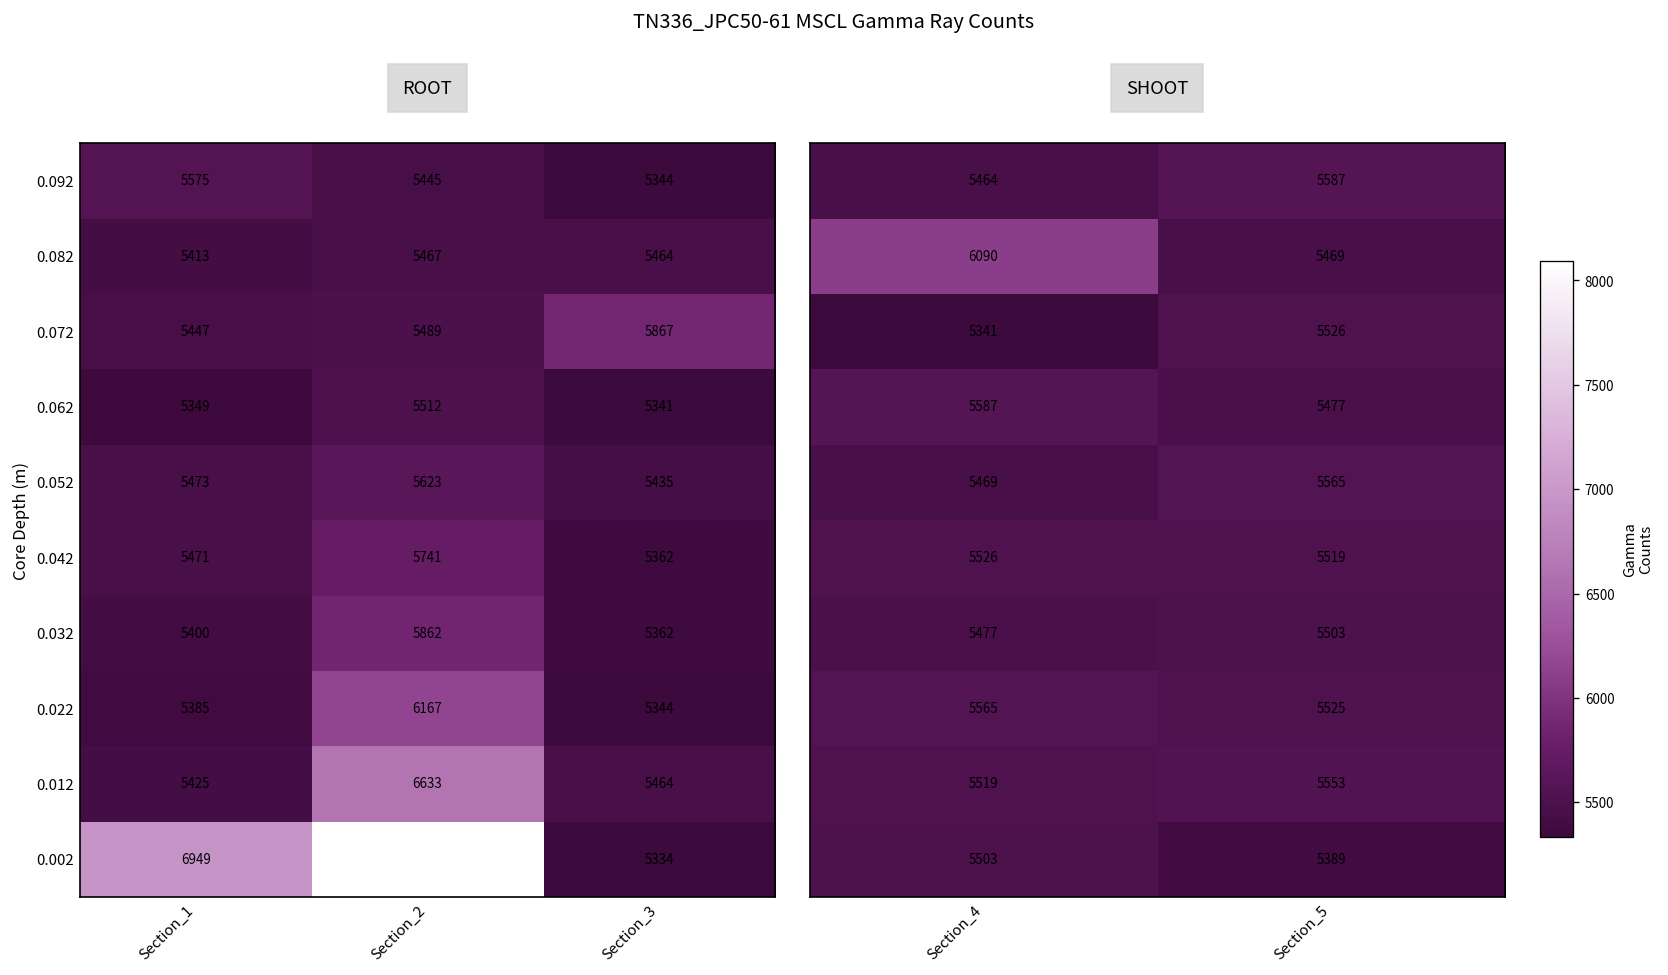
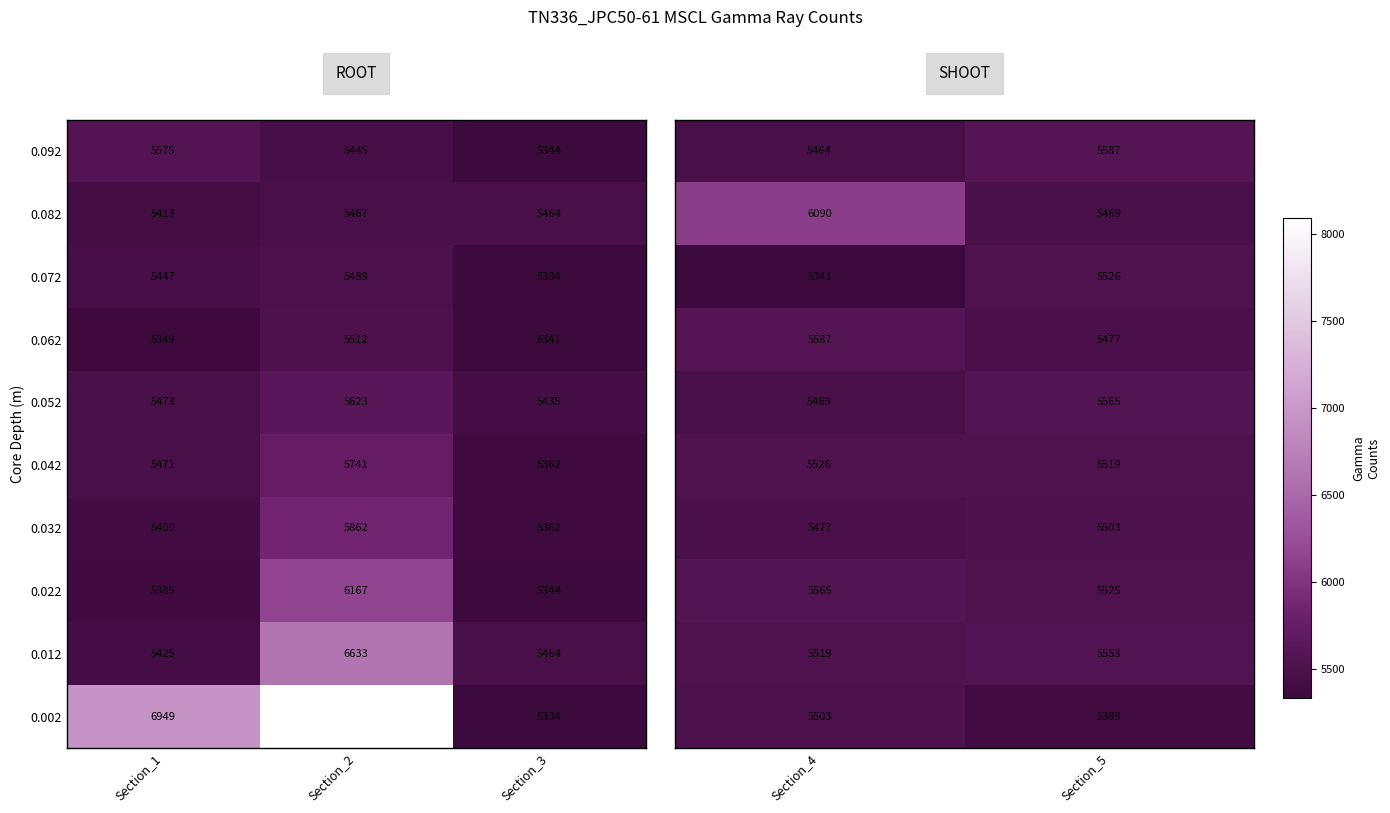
ROOT, 0.072, Section_3: 5867 -> 5334
